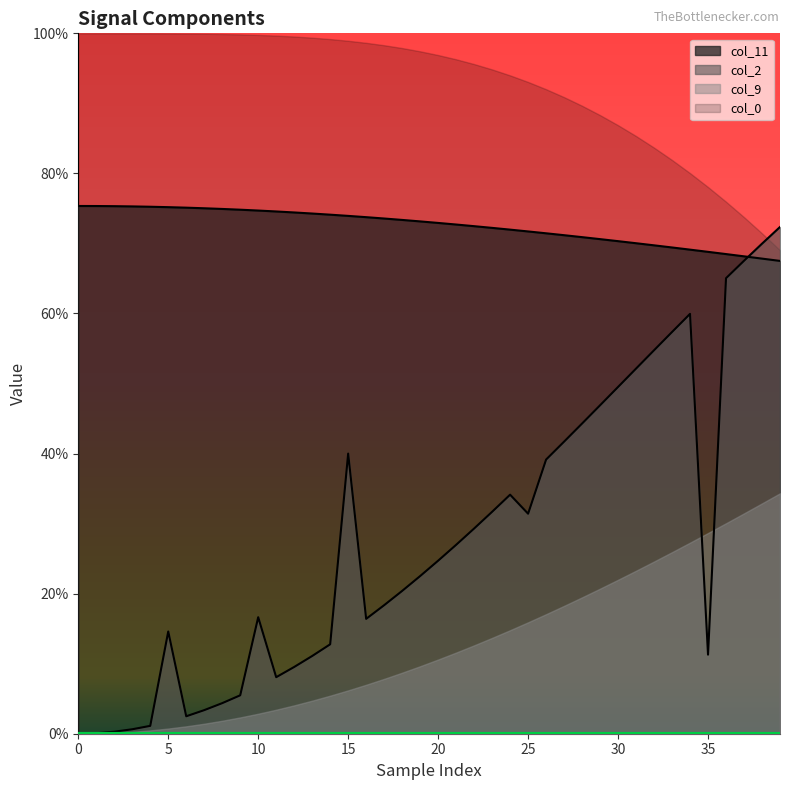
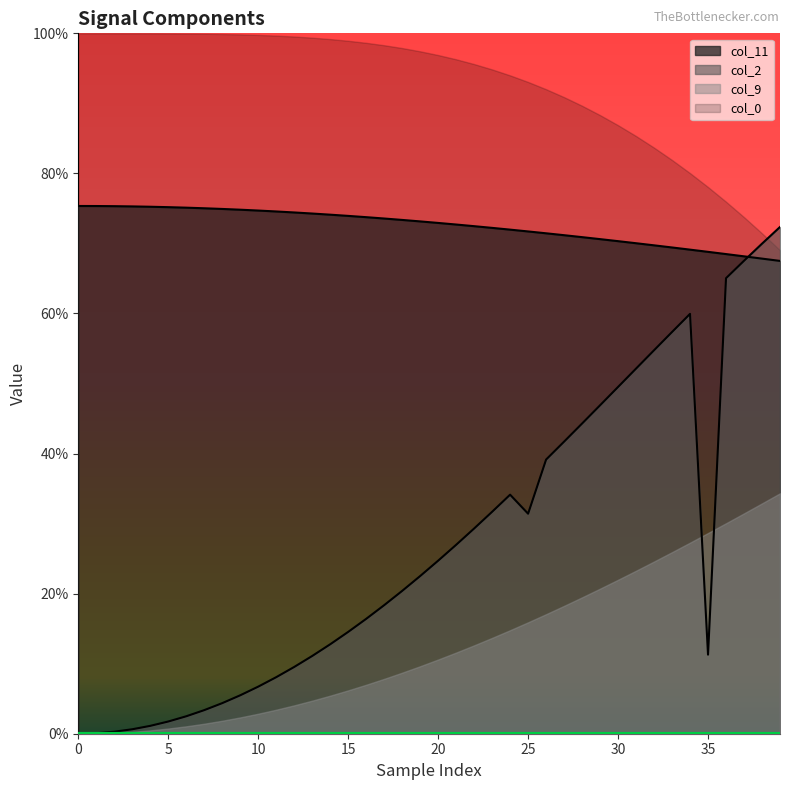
col_2, 5: 15% -> 2%
col_2, 10: 17% -> 7%
col_2, 15: 40% -> 15%
